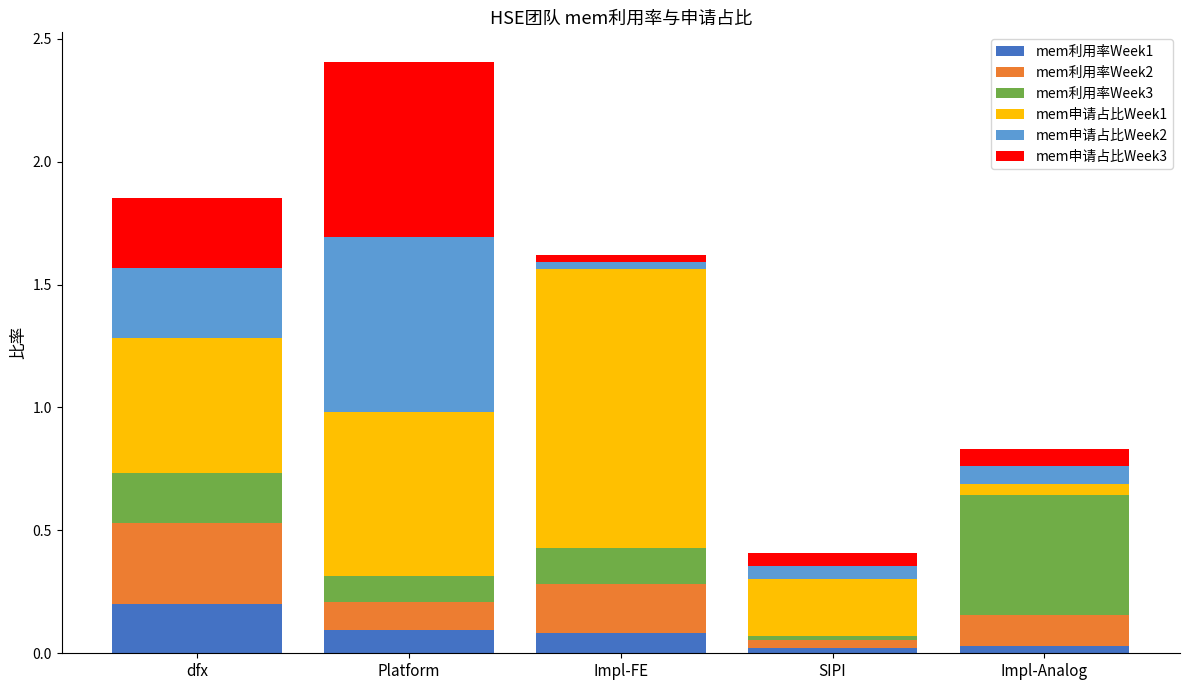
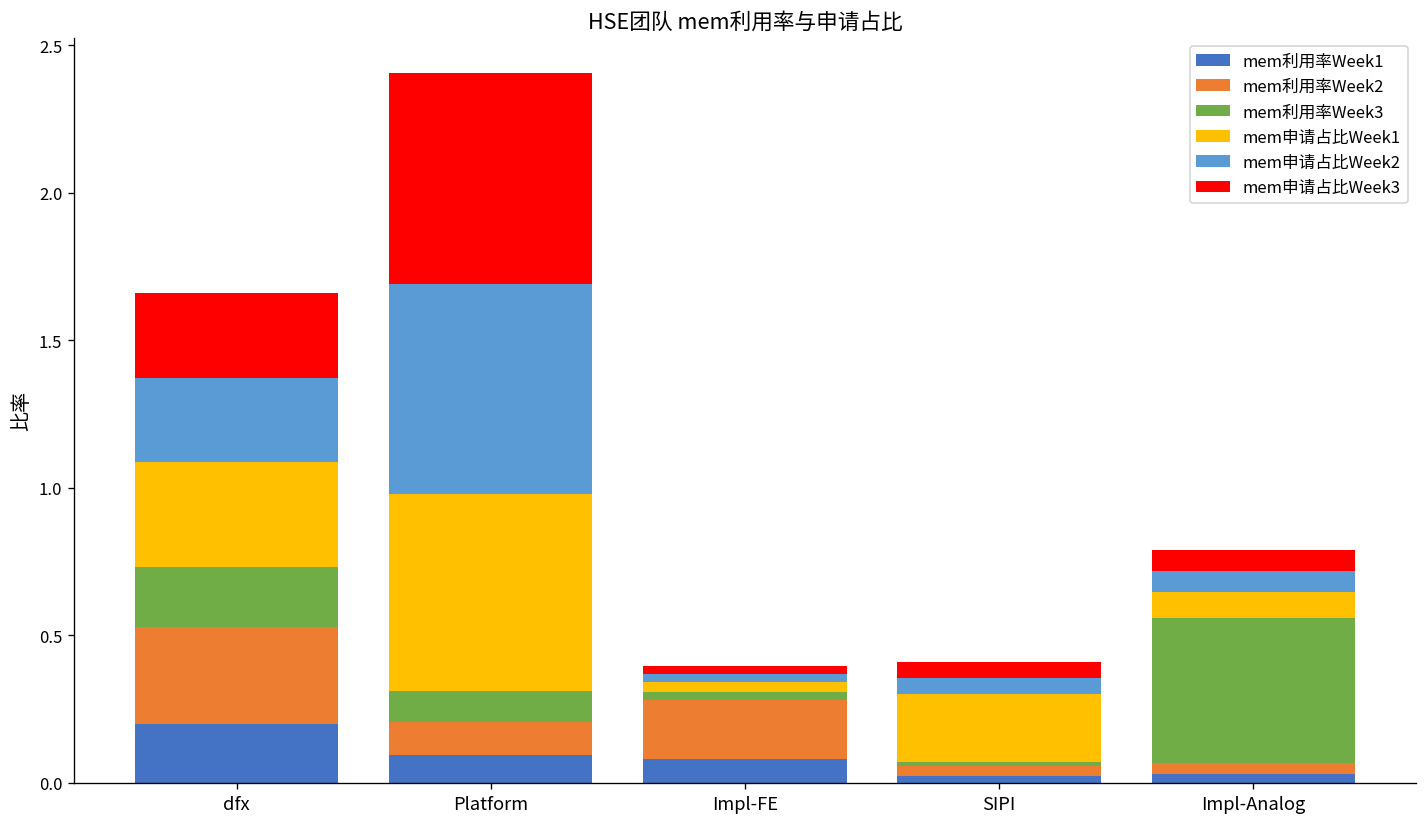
mem申请占比Week1, dfx: 0.55 -> 0.36
mem利用率Week3, Impl-FE: 0.15 -> 0.03
mem申请占比Week1, Impl-FE: 1.14 -> 0.03
mem利用率Week2, Impl-Analog: 0.12 -> 0.04
mem申请占比Week1, Impl-Analog: 0.05 -> 0.09
